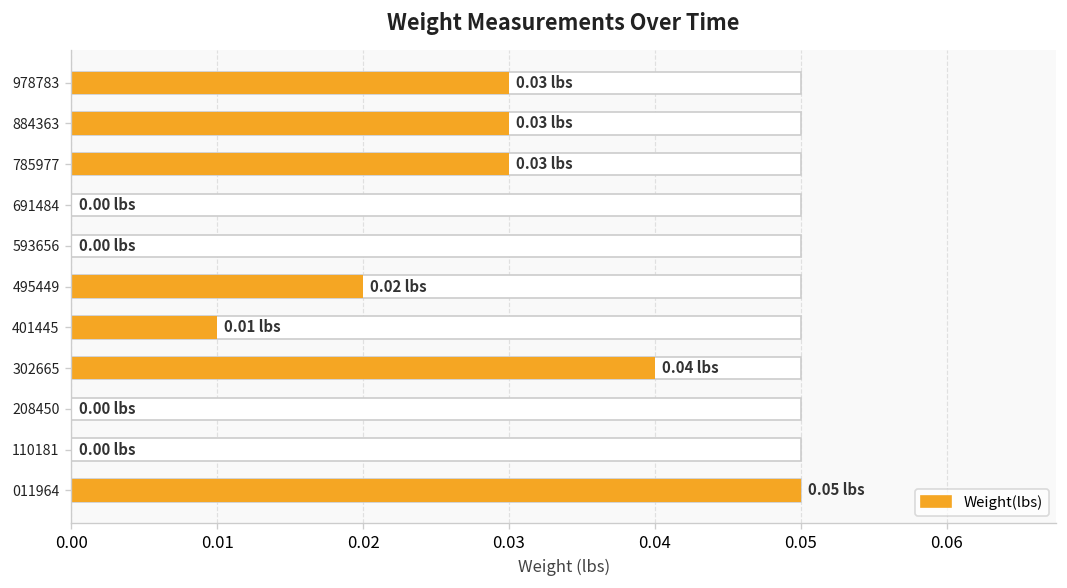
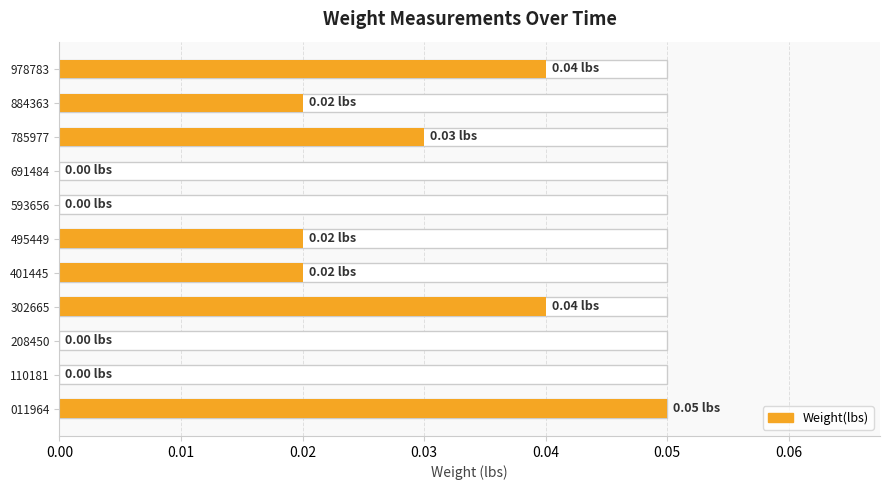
Weight(lbs), 978783: 0.03 -> 0.04
Weight(lbs), 884363: 0.03 -> 0.02
Weight(lbs), 401445: 0.01 -> 0.02
